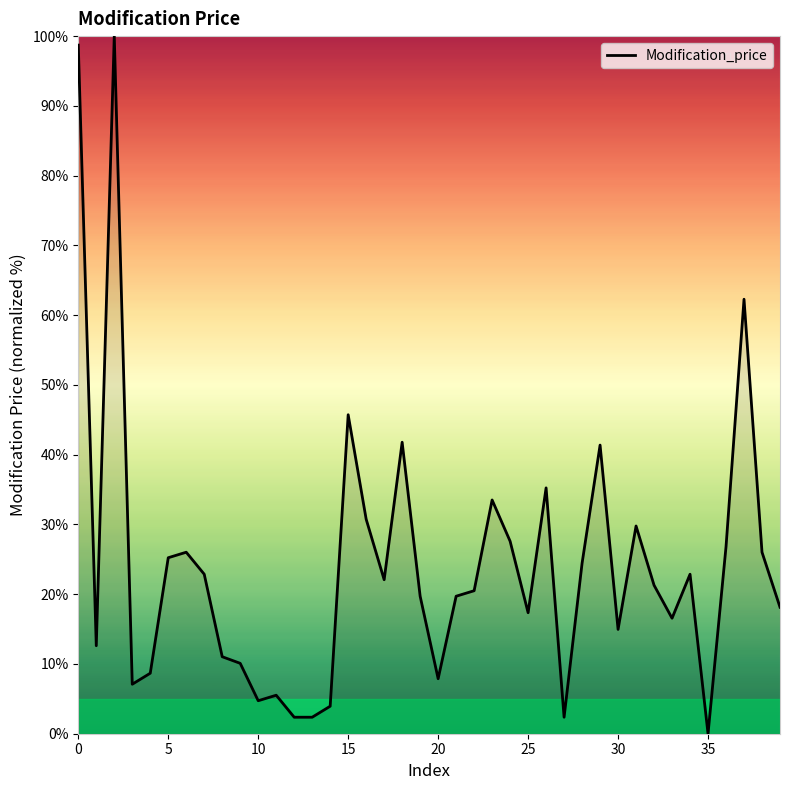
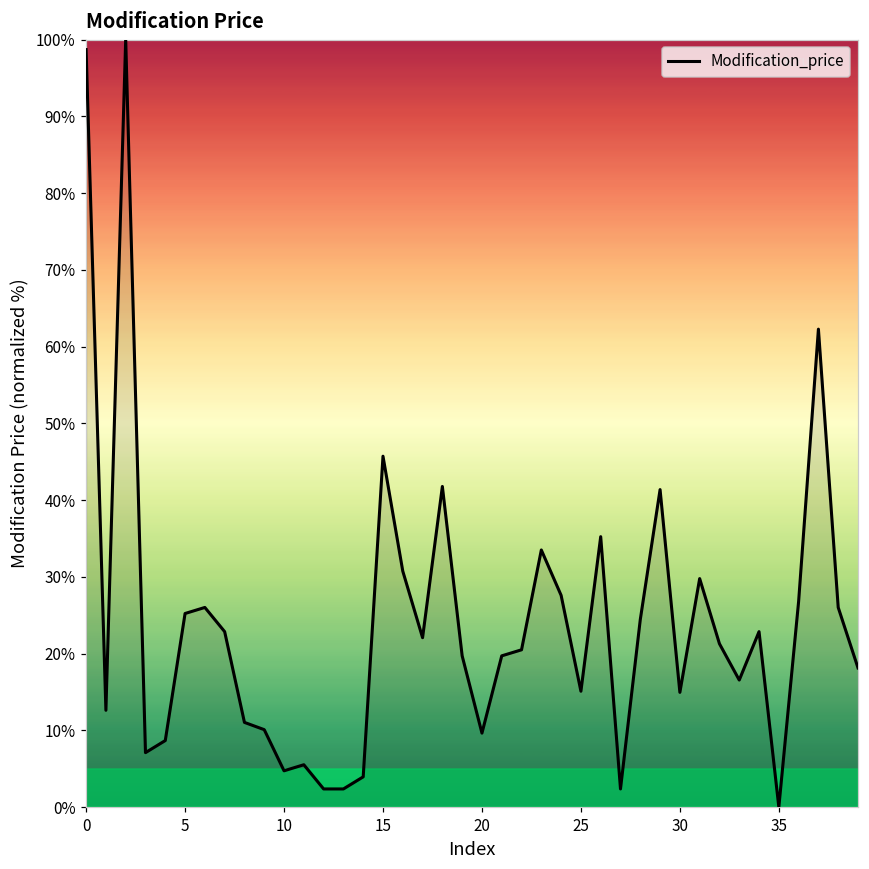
20: 8% -> 10%
25: 17% -> 15%
